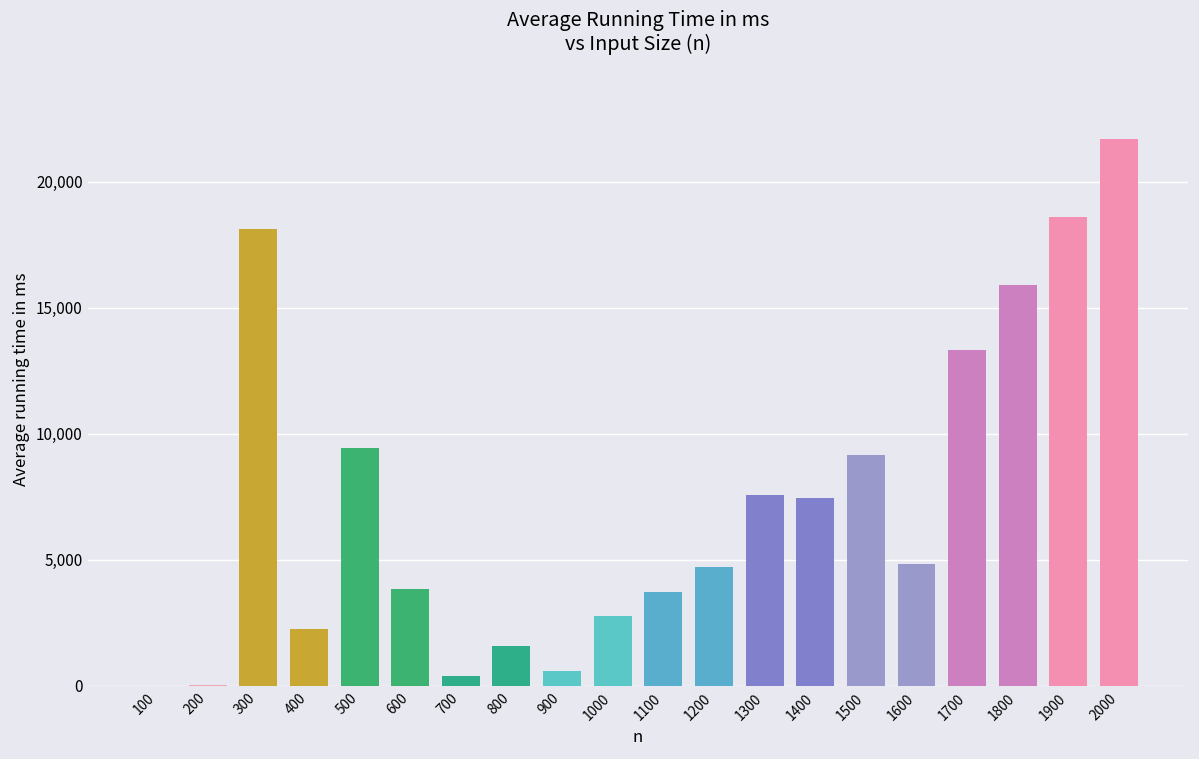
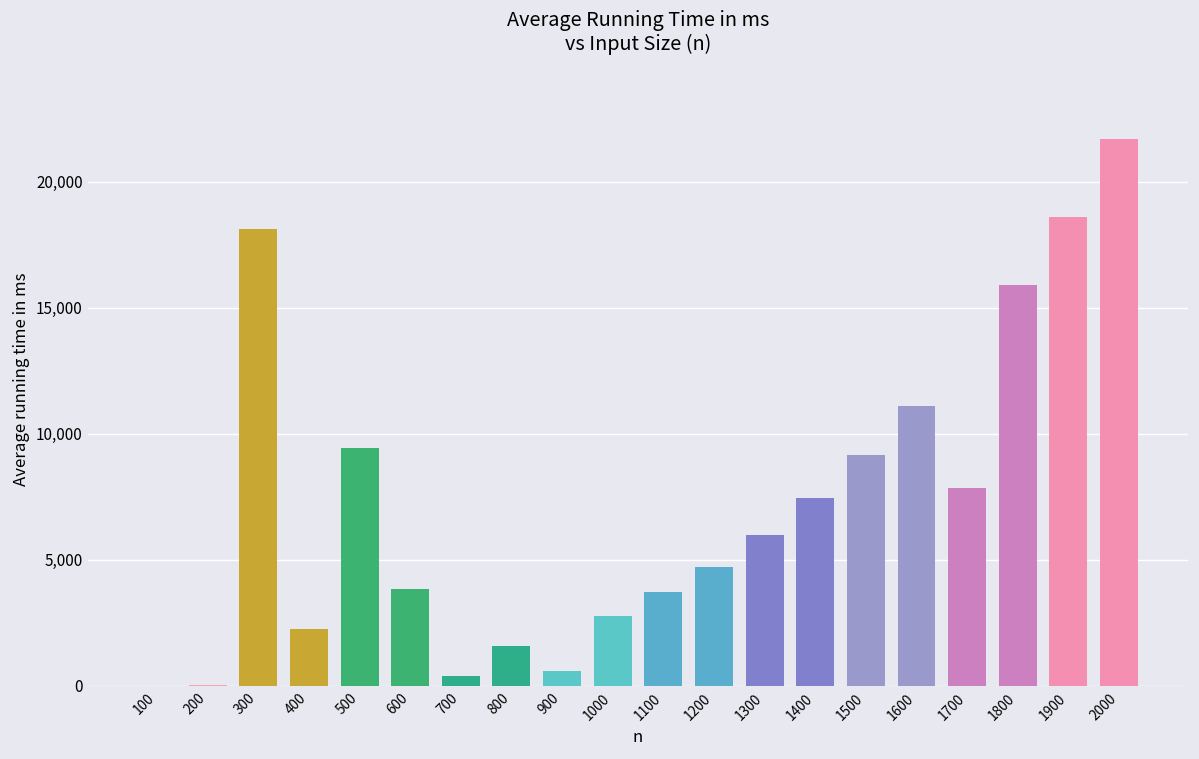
1300: 7,600 -> 6,000
1600: 4,800 -> 11,100
1700: 13,300 -> 7,900
